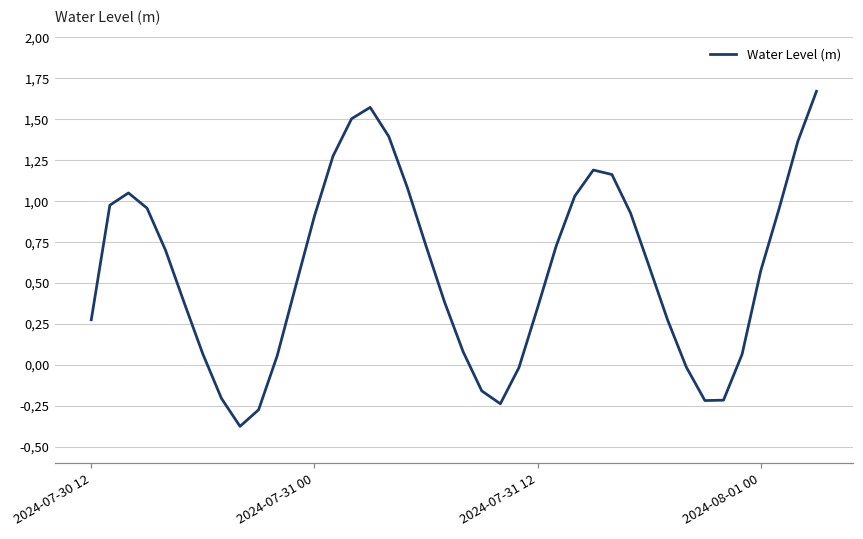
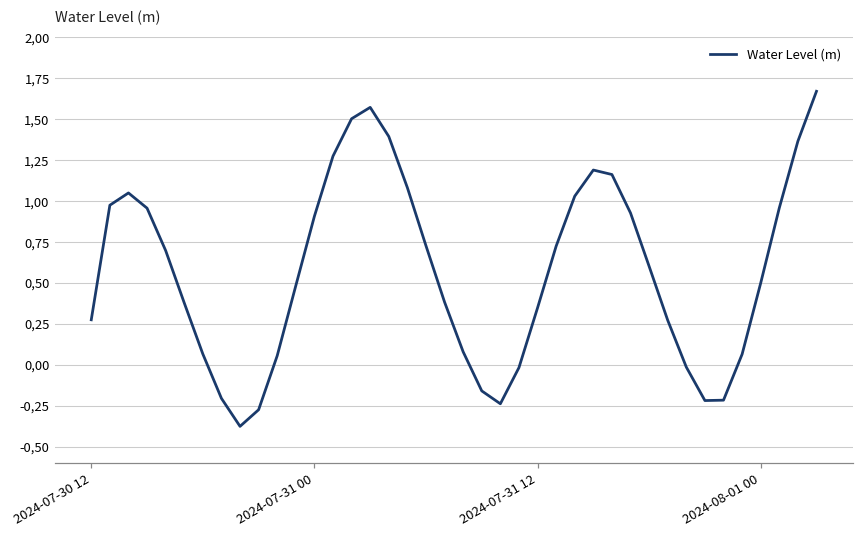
2024-08-01 00: 57 -> 50
